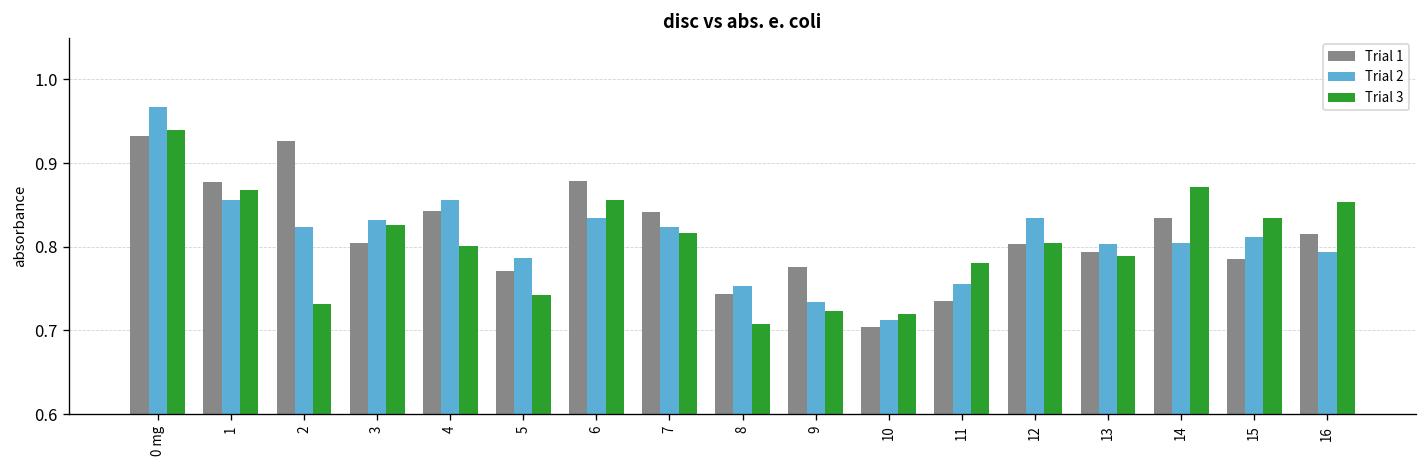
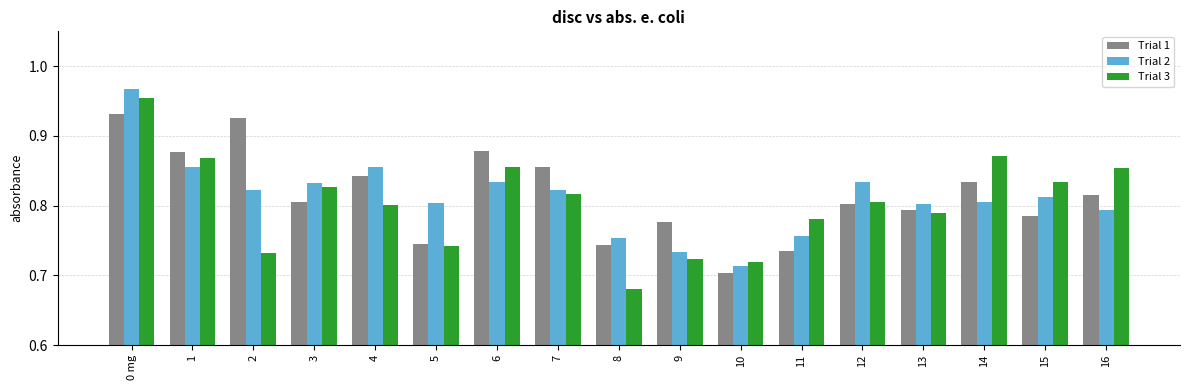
Trial 3, 0 mg: 0.94 -> 0.95
Trial 1, 5: 0.77 -> 0.75
Trial 2, 5: 0.79 -> 0.80
Trial 1, 7: 0.84 -> 0.86
Trial 3, 8: 0.71 -> 0.68
